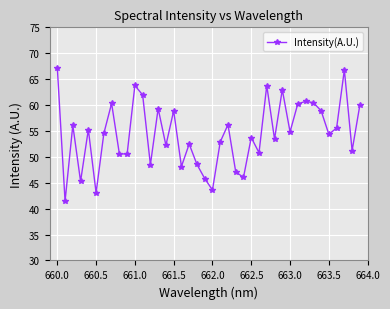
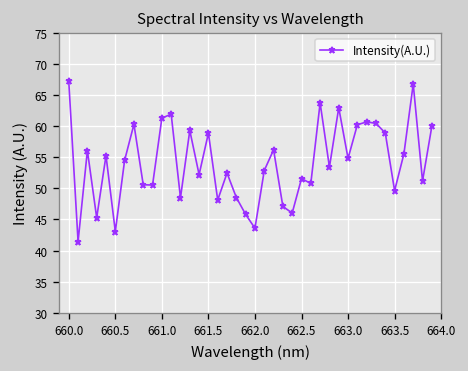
661.0: 64 -> 61
662.5: 54 -> 52
663.5: 54 -> 50
